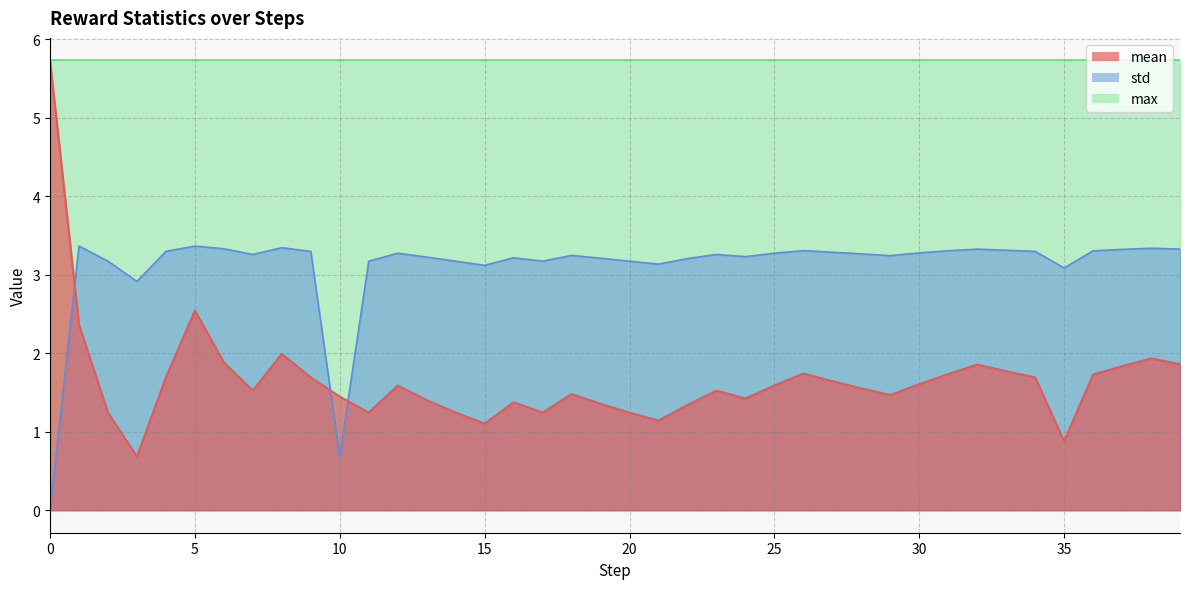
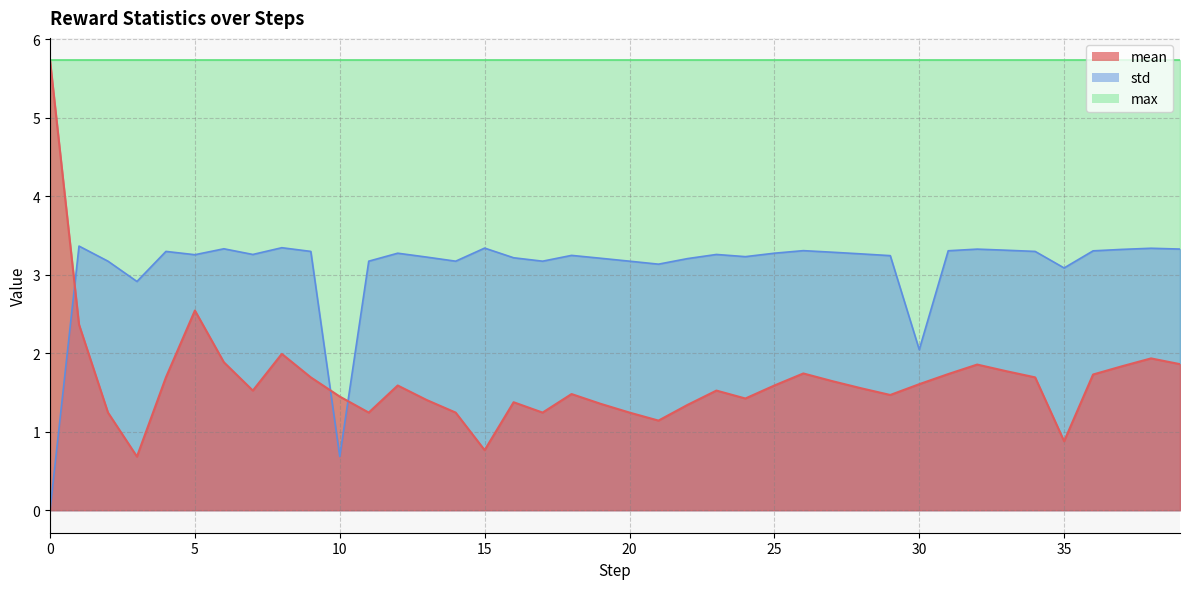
std, 5: 3.4 -> 3.3
std, 15: 3.1 -> 3.3
mean, 15: 1.1 -> 0.8
std, 30: 3.3 -> 2.0
